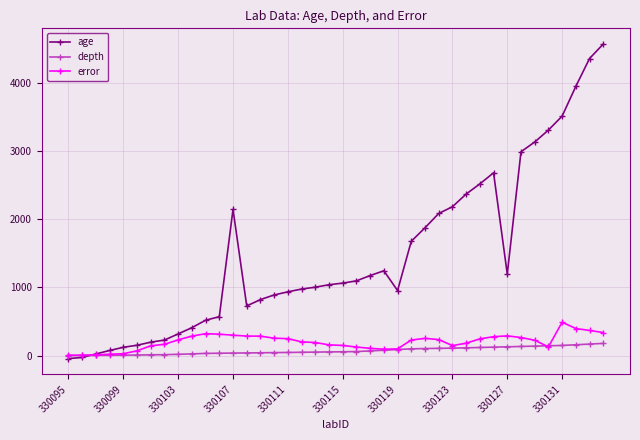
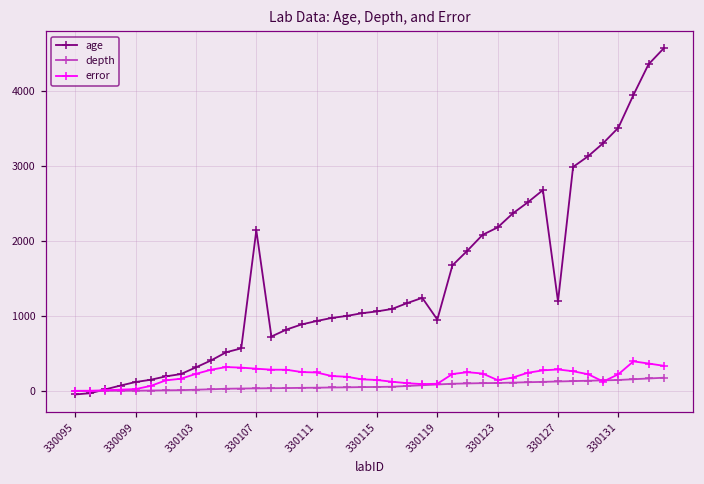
error, 330131: 500 -> 200
